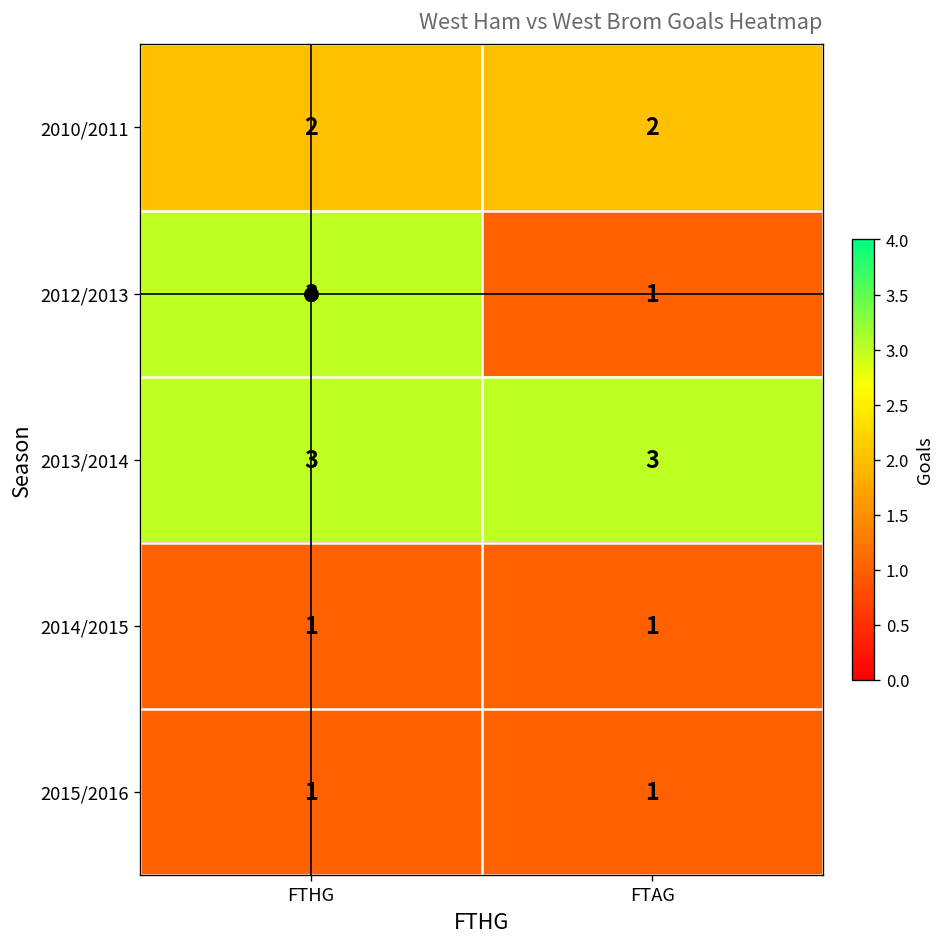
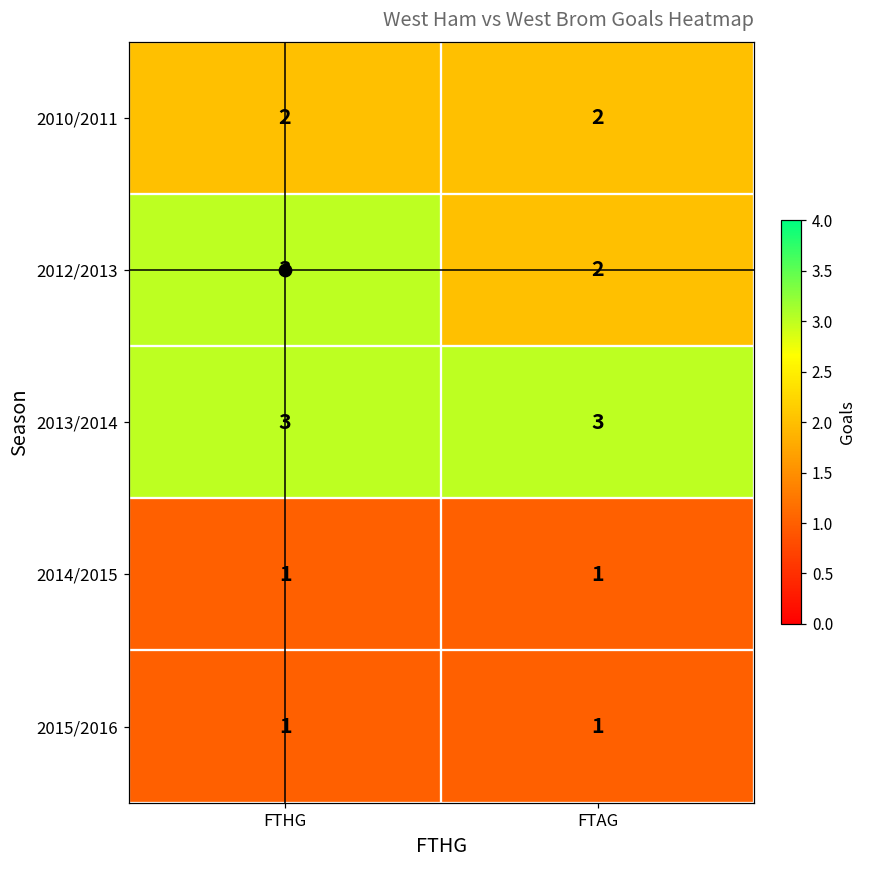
2012/2013, FTAG: 1 -> 2
